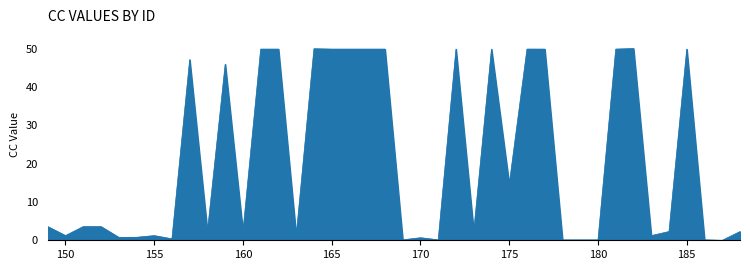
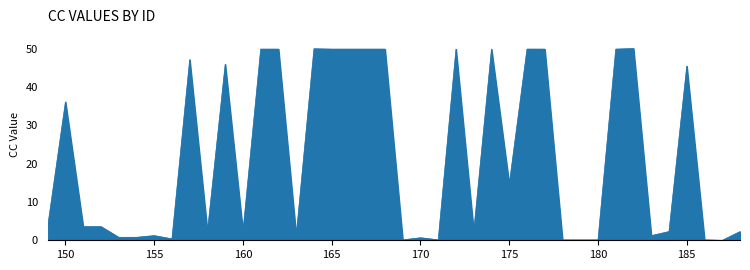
150: 1 -> 36
185: 50 -> 45
